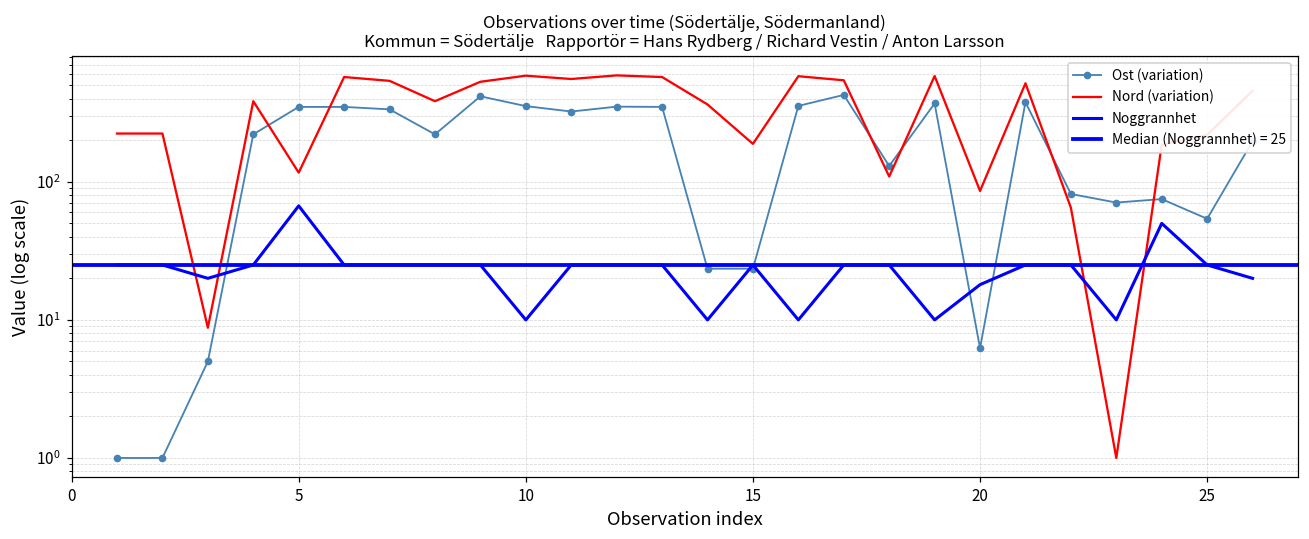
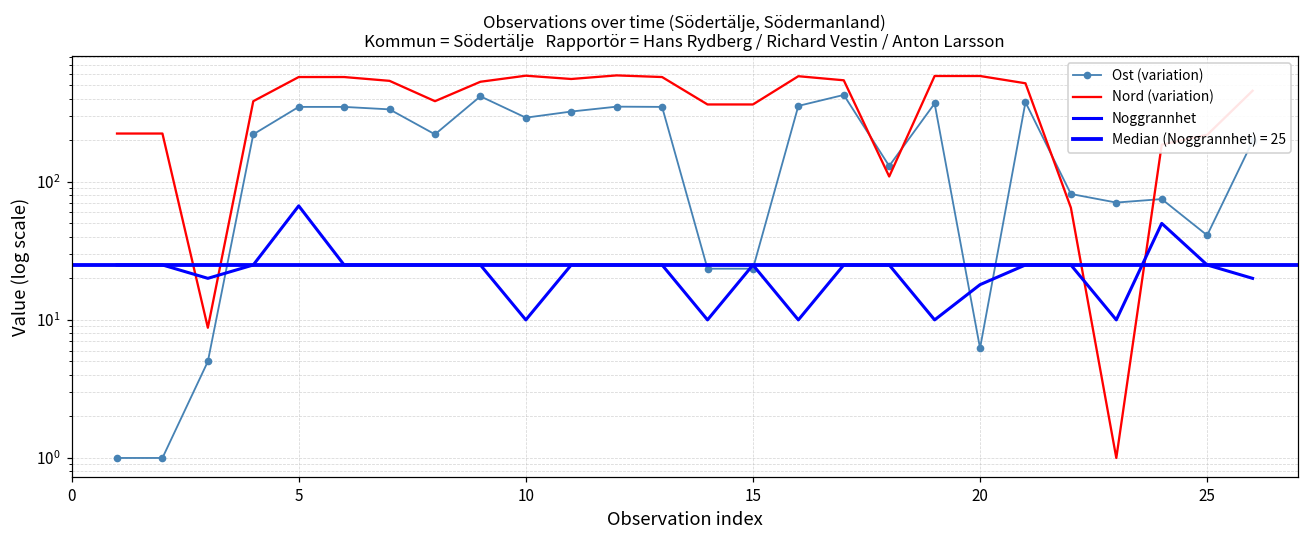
Nord (variation), 5: 120 -> 600
Ost (variation), 10: 350 -> 290
Nord (variation), 15: 190 -> 360
Nord (variation), 20: 90 -> 600
Ost (variation), 25: 54 -> 41
